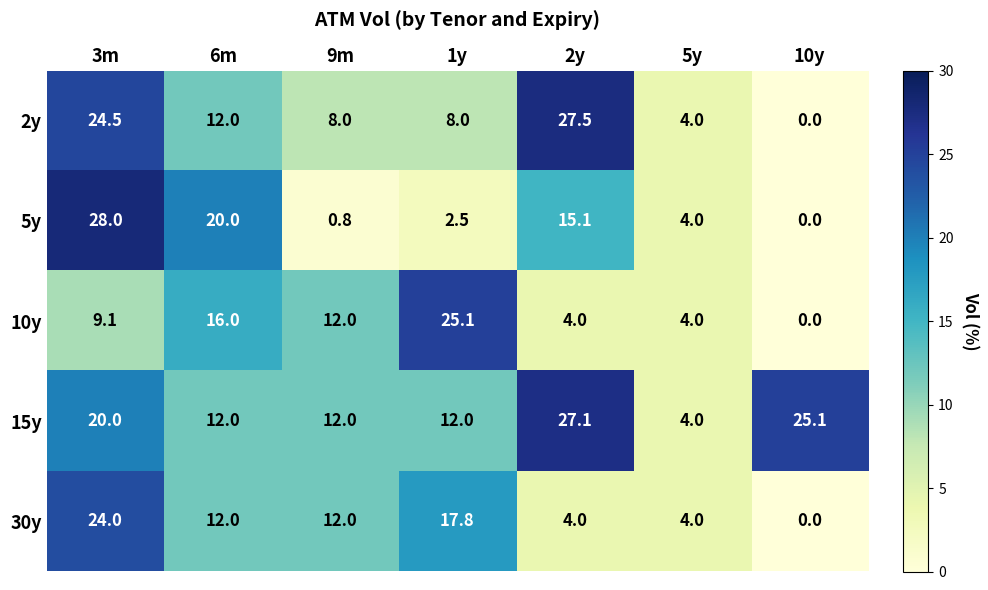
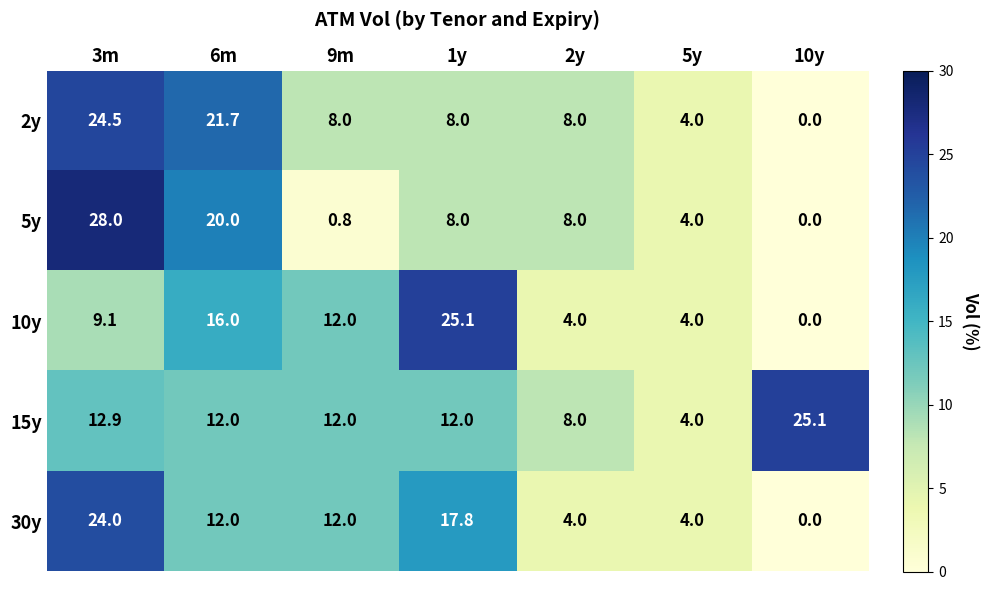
2y, 6m: 12.0 -> 21.7
2y, 2y: 27.5 -> 8.0
5y, 1y: 2.5 -> 8.0
5y, 2y: 15.1 -> 8.0
15y, 3m: 20.0 -> 12.9
15y, 2y: 27.1 -> 8.0
